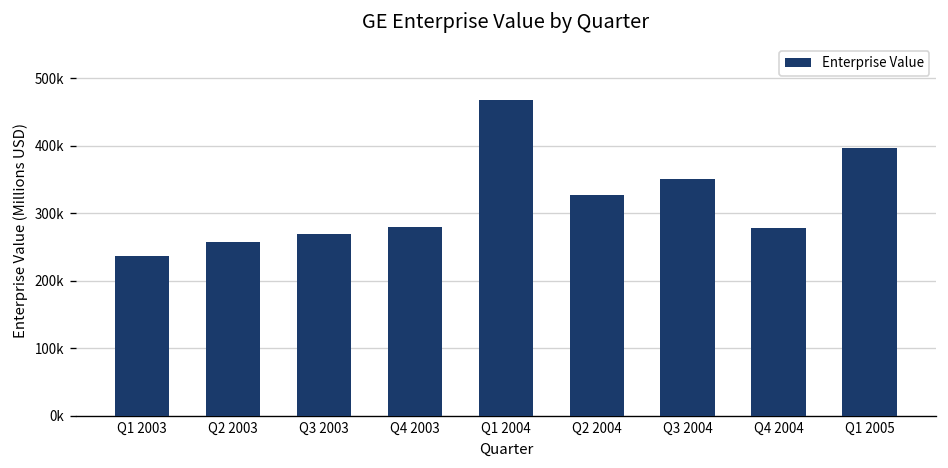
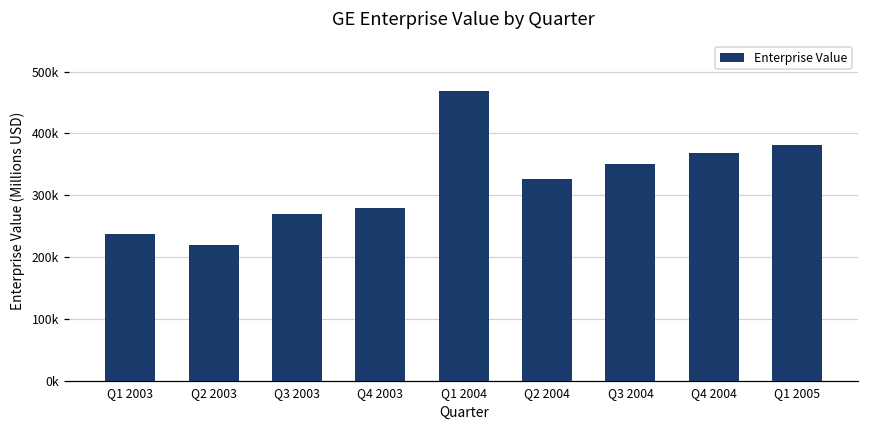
Q2 2003: 260000 -> 220000
Q4 2004: 280000 -> 370000
Q1 2005: 400000 -> 380000
